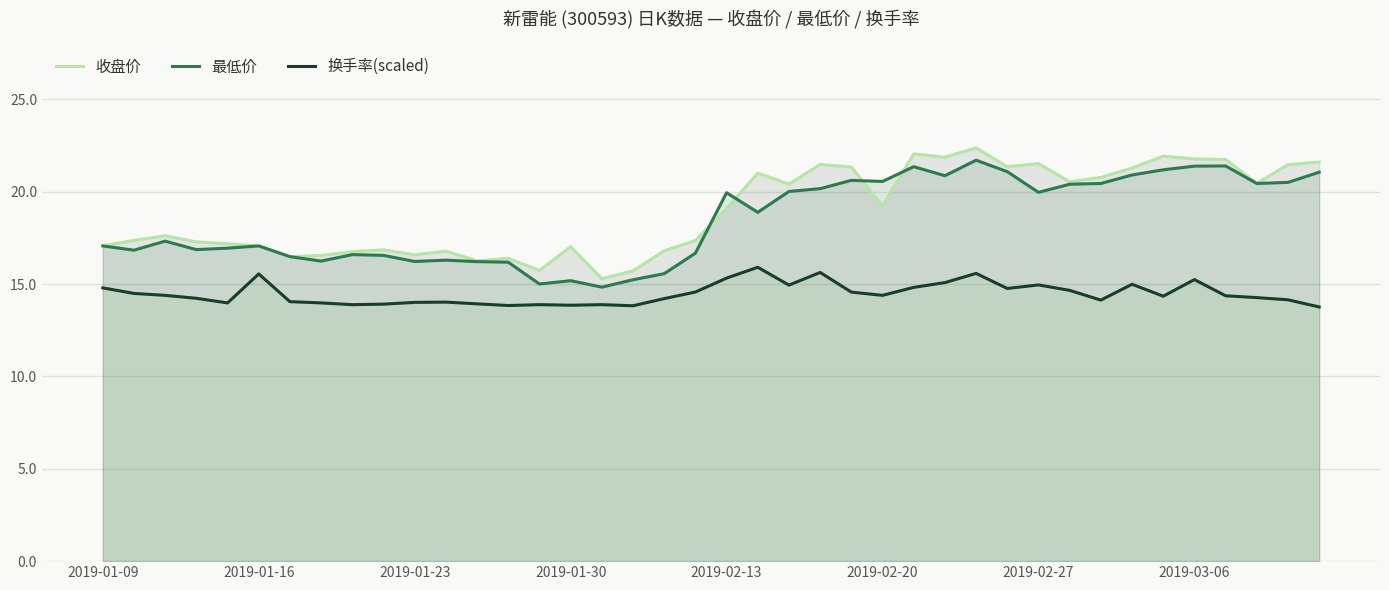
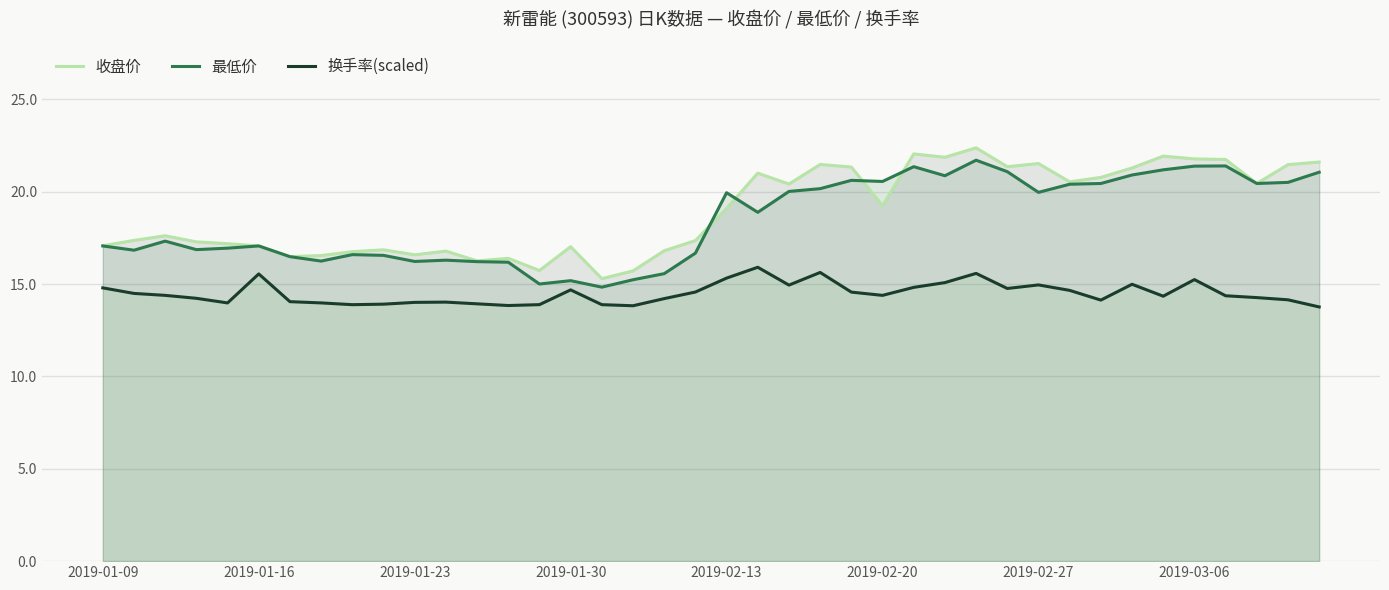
换手率(scaled), 2019-01-30: 13.9 -> 14.7
